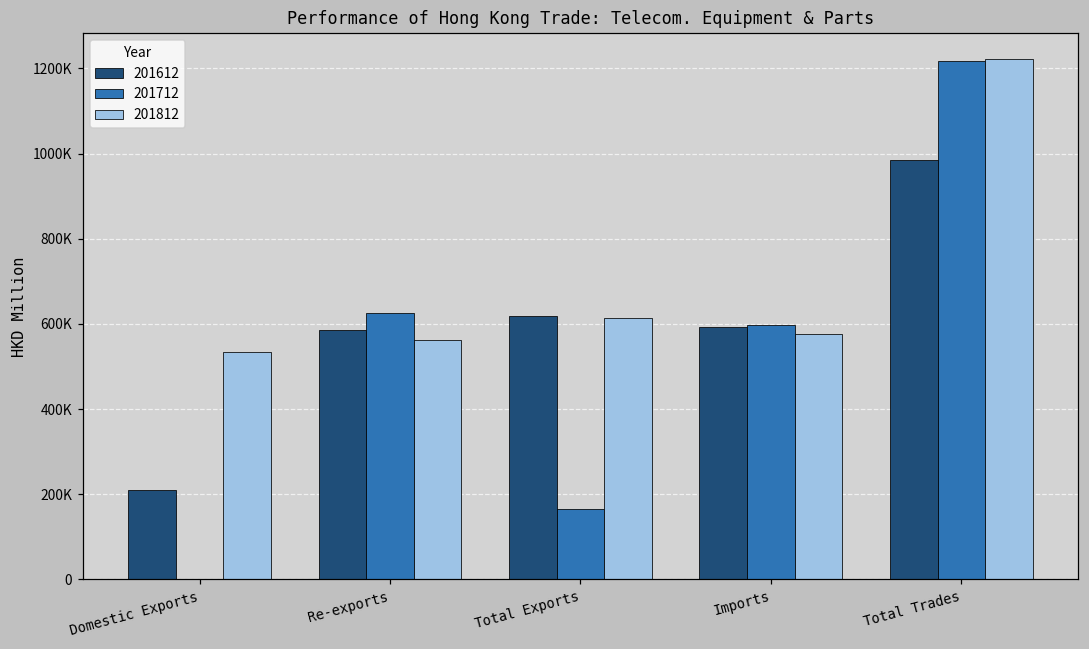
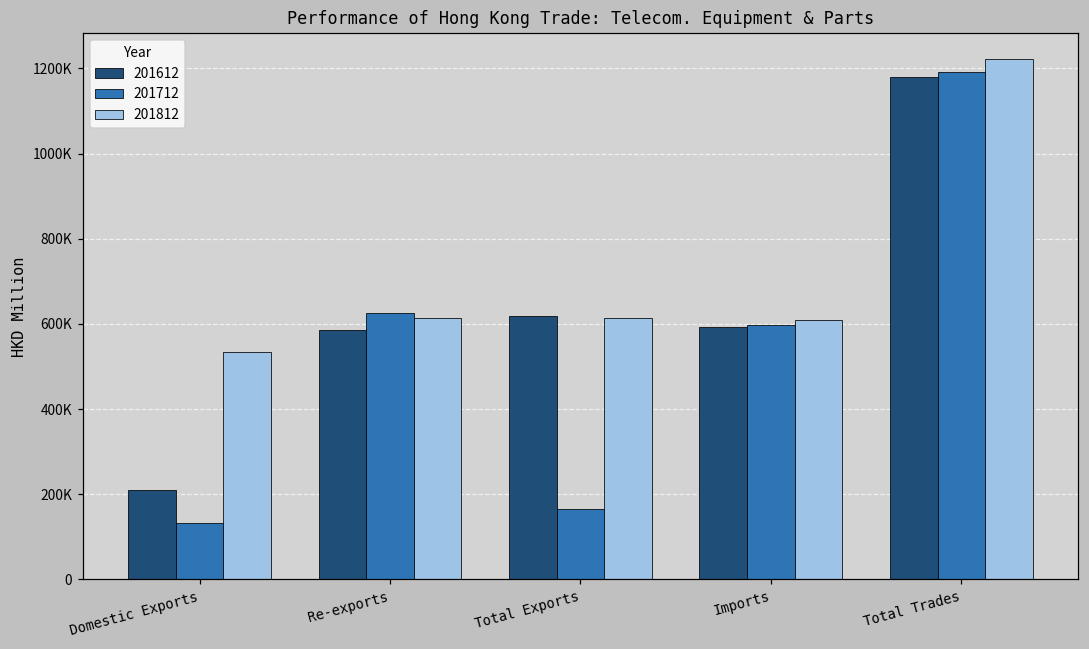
201712, Domestic Exports: 0 -> 130000
201812, Re-exports: 560000 -> 610000
201812, Imports: 580000 -> 610000
201612, Total Trades: 990000 -> 1180000
201712, Total Trades: 1220000 -> 1190000
